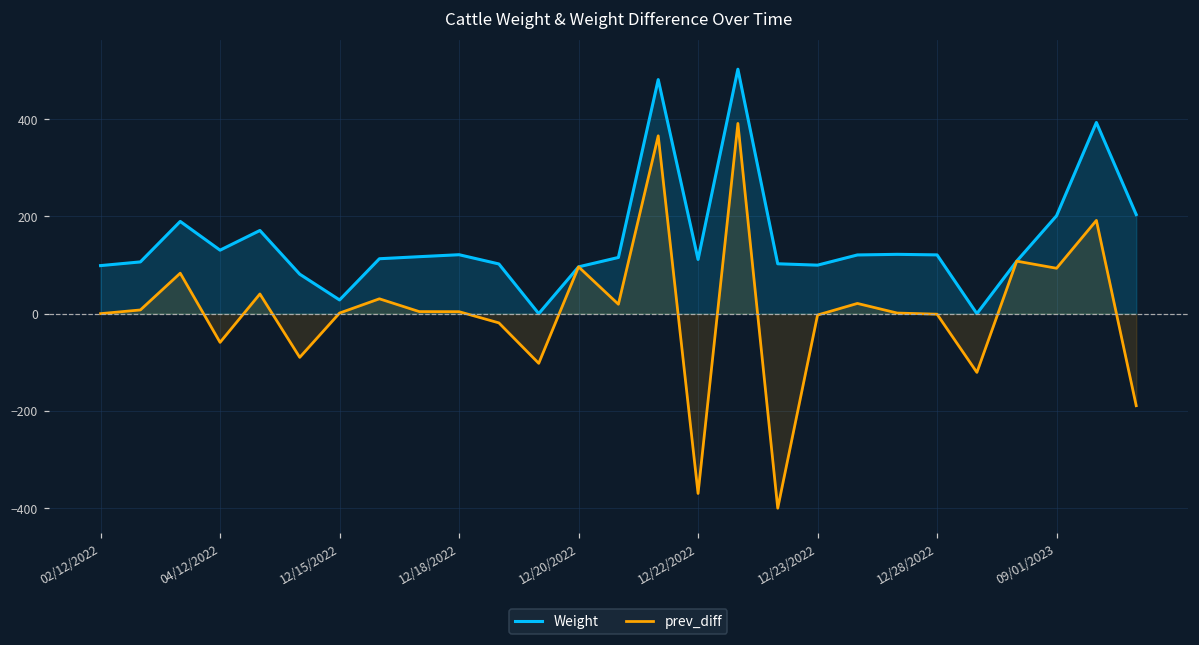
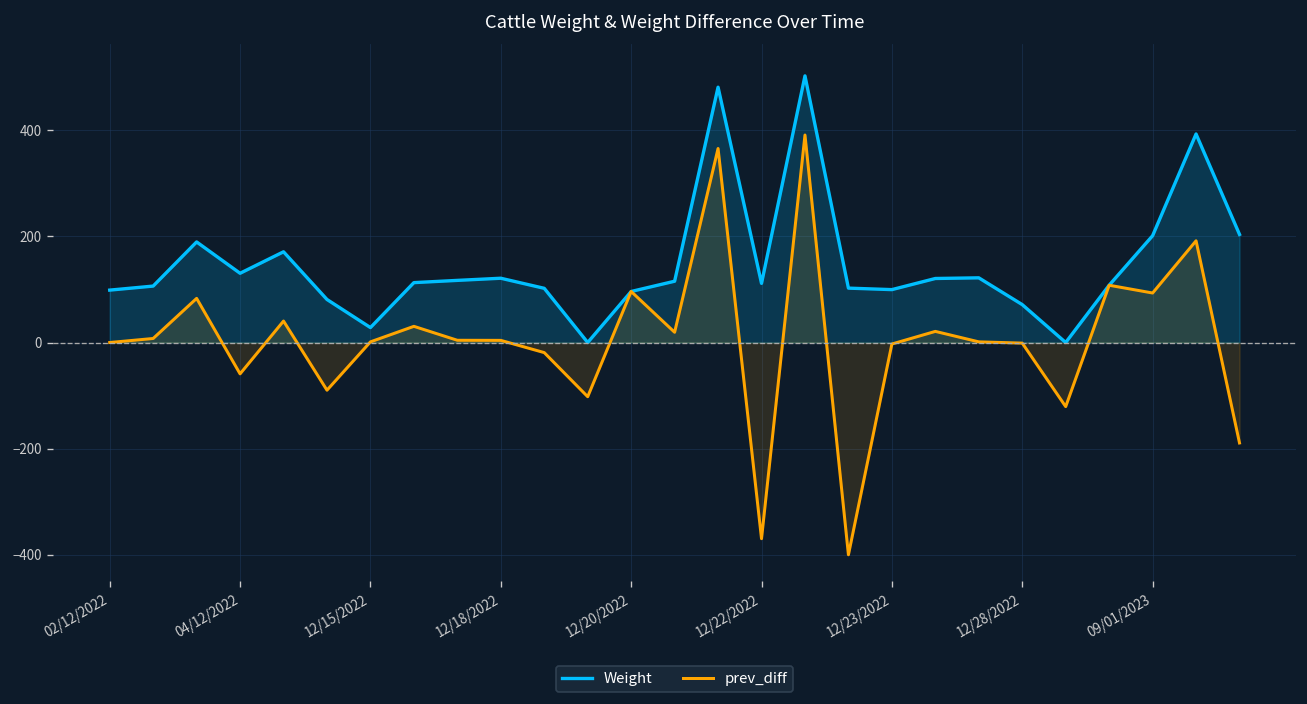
Weight, 12/28/2022: 120 -> 70
